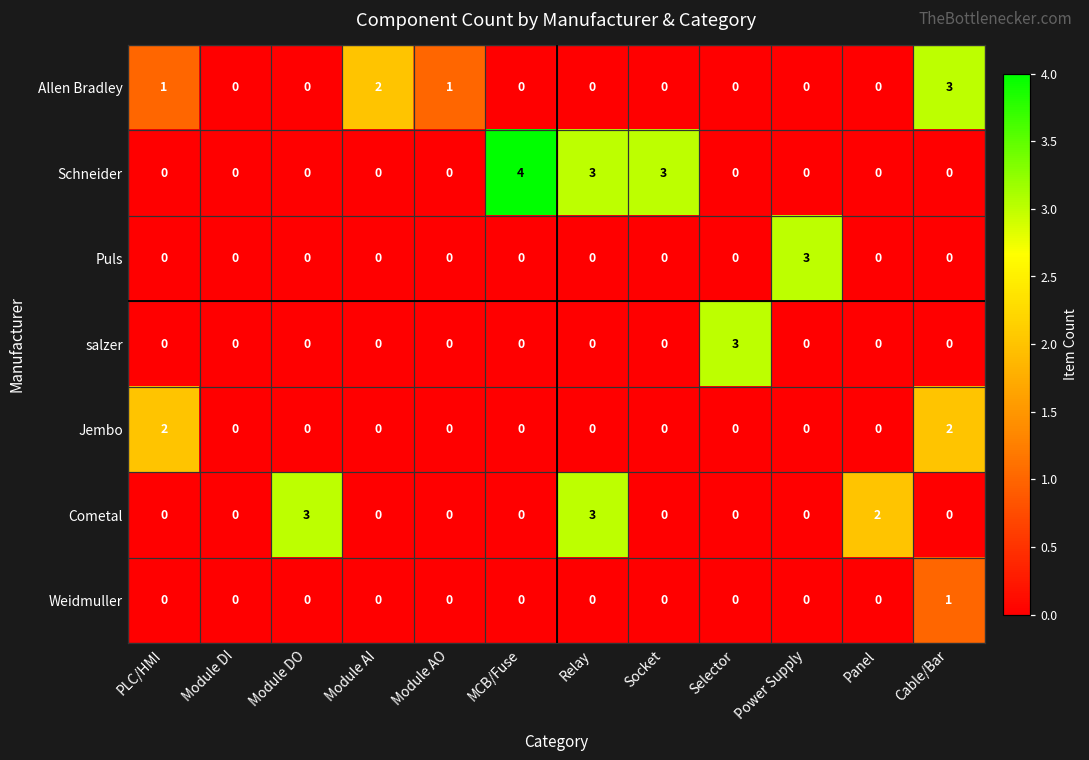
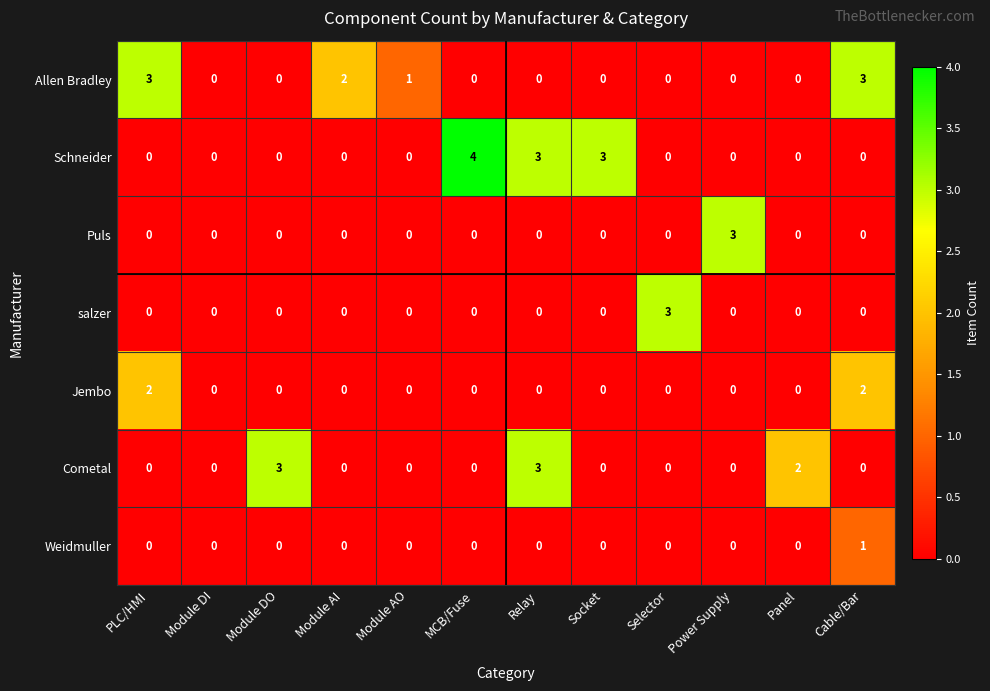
Allen Bradley, PLC/HMI: 1 -> 3
